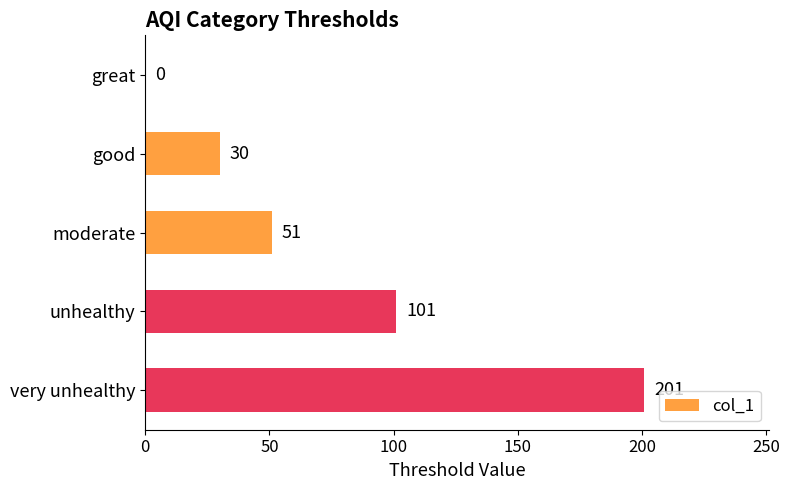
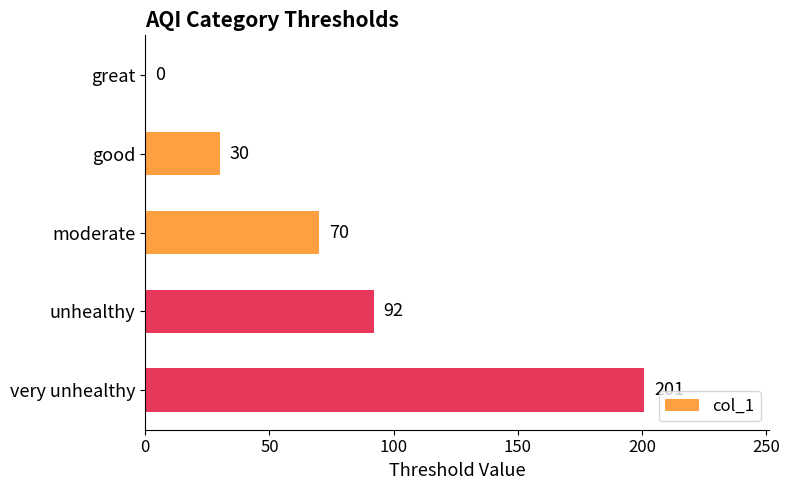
moderate: 51 -> 70
unhealthy: 101 -> 92
